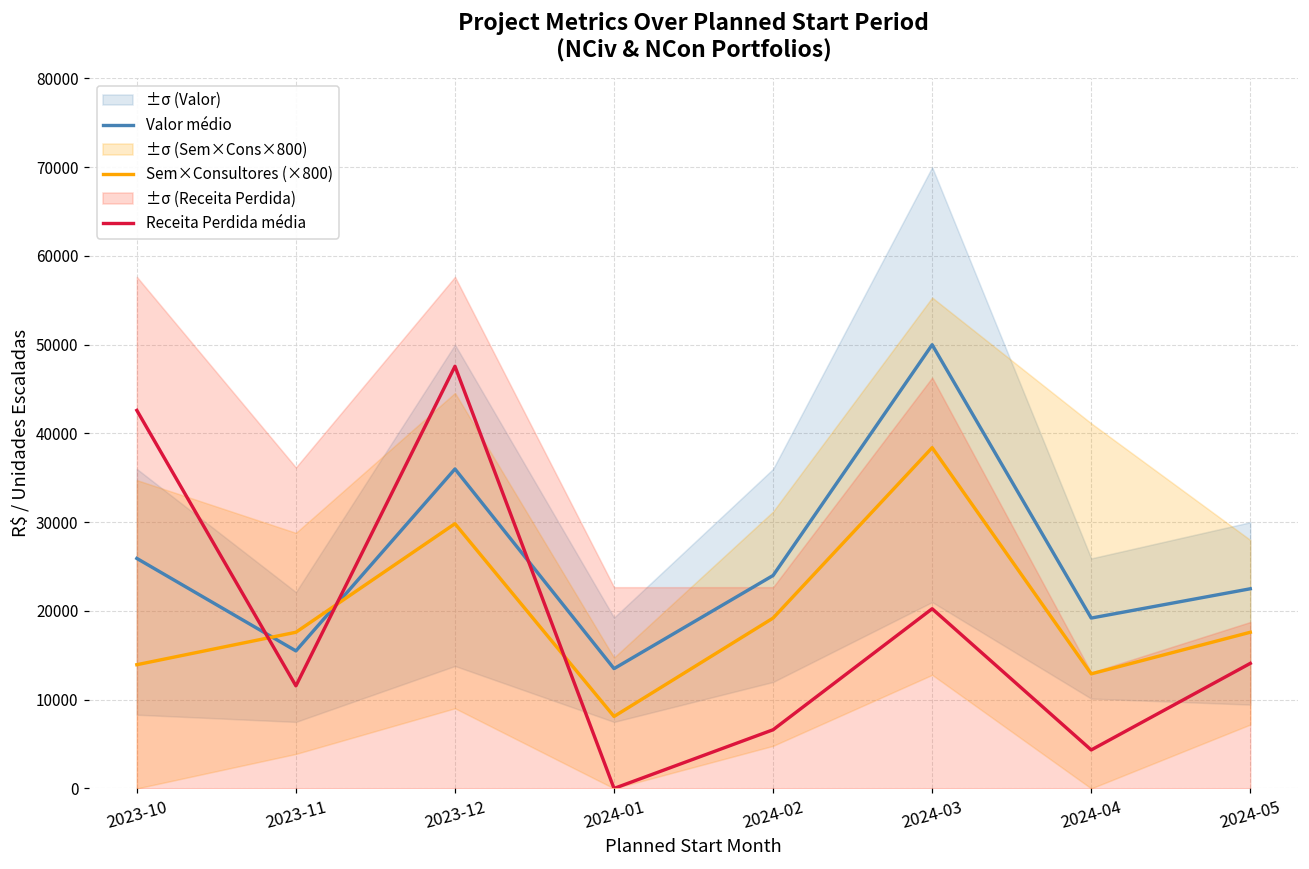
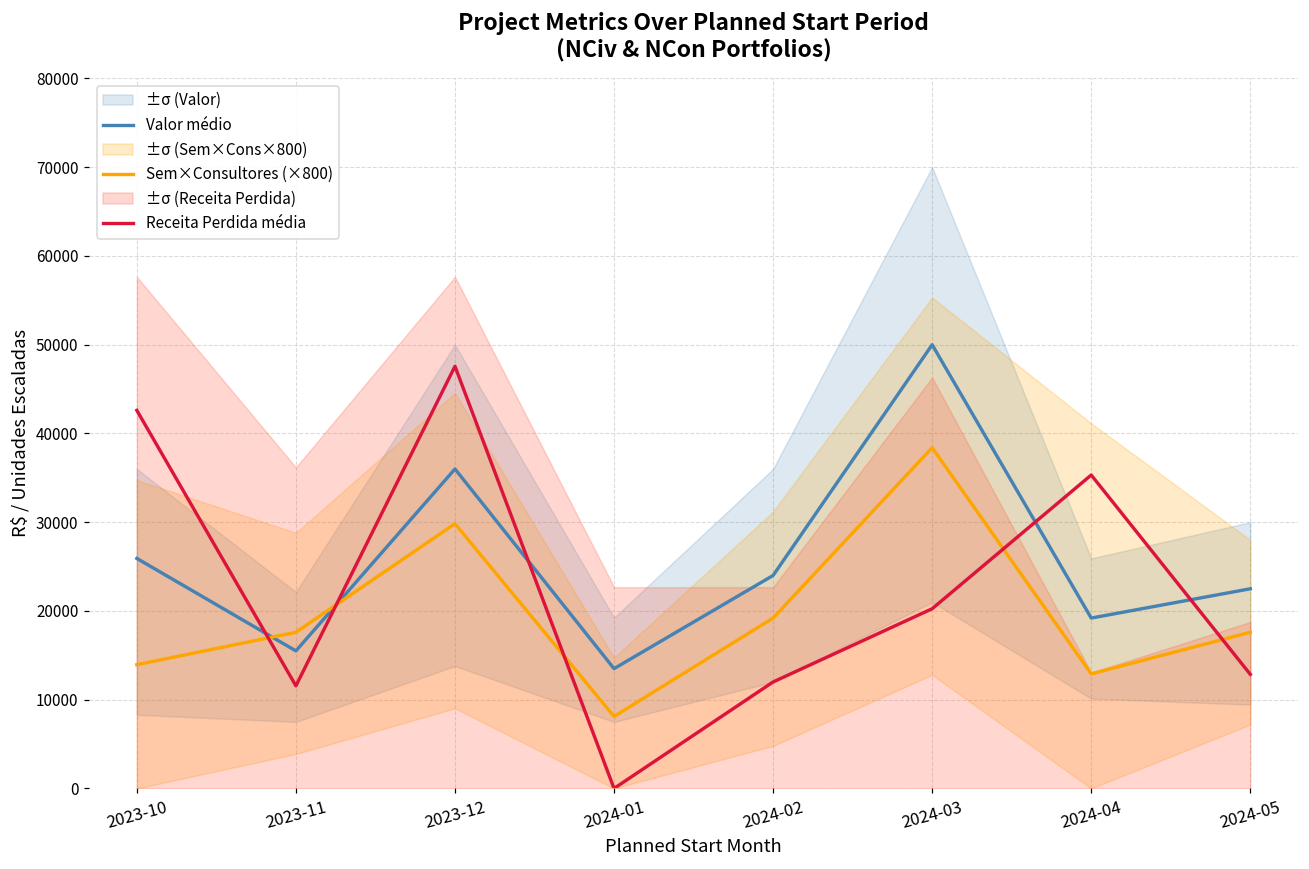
Receita Perdida média, 2024-02: 7000 -> 12000
Receita Perdida média, 2024-04: 4000 -> 35000
Receita Perdida média, 2024-05: 14000 -> 13000
